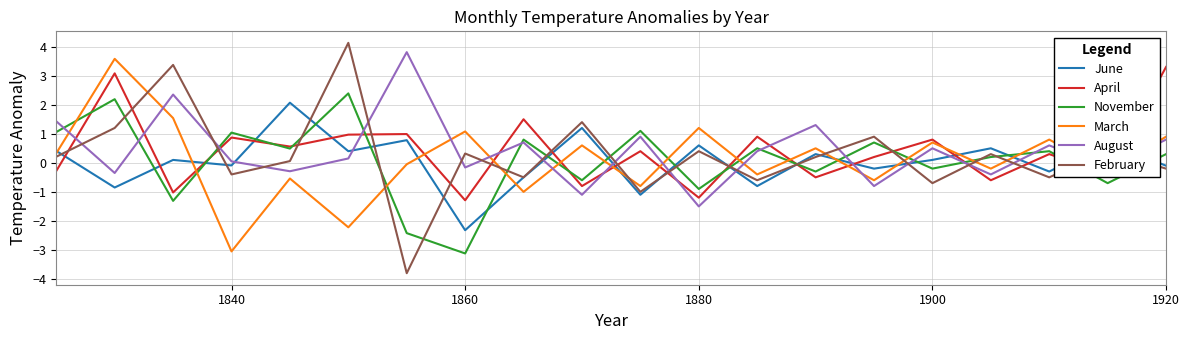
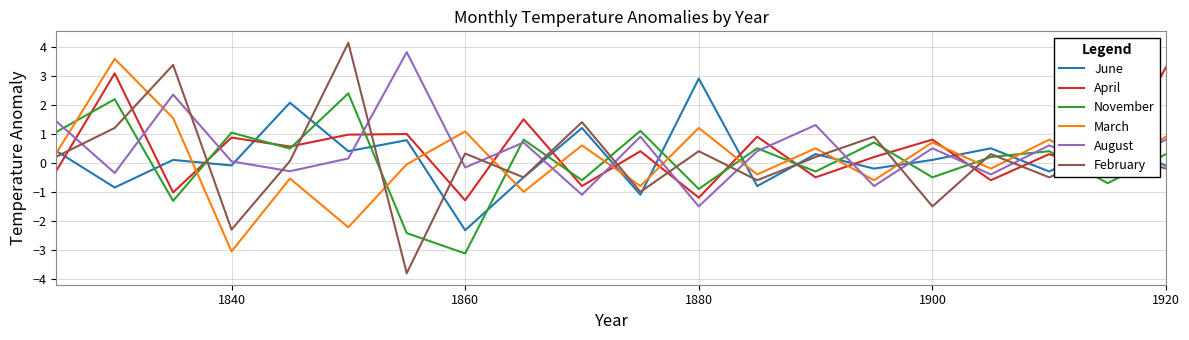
February, 1840: -0.4 -> -2.3
June, 1880: 0.6 -> 2.9
November, 1900: -0.2 -> -0.5
February, 1900: -0.7 -> -1.5
